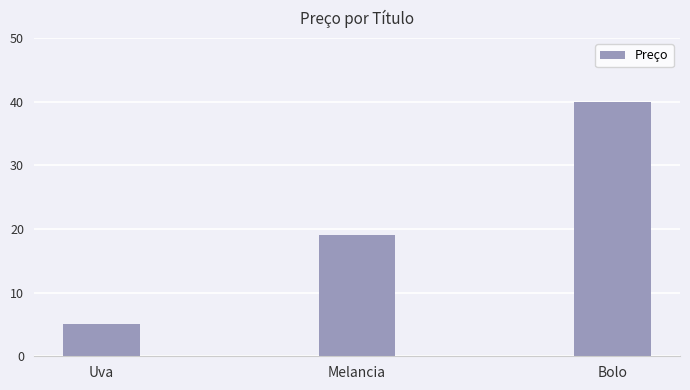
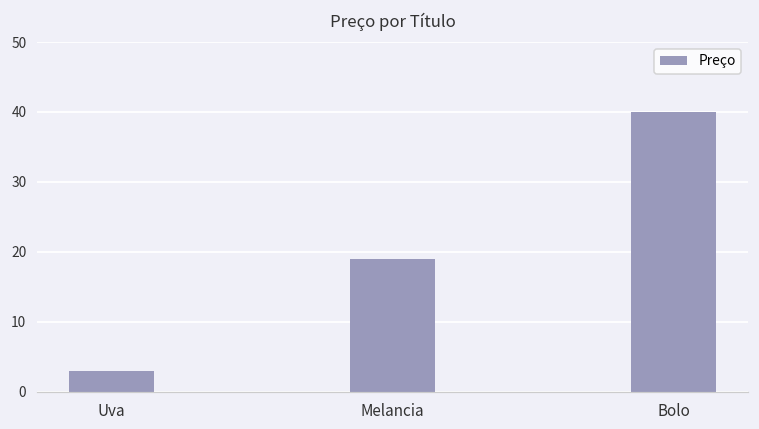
Uva: 5 -> 3
